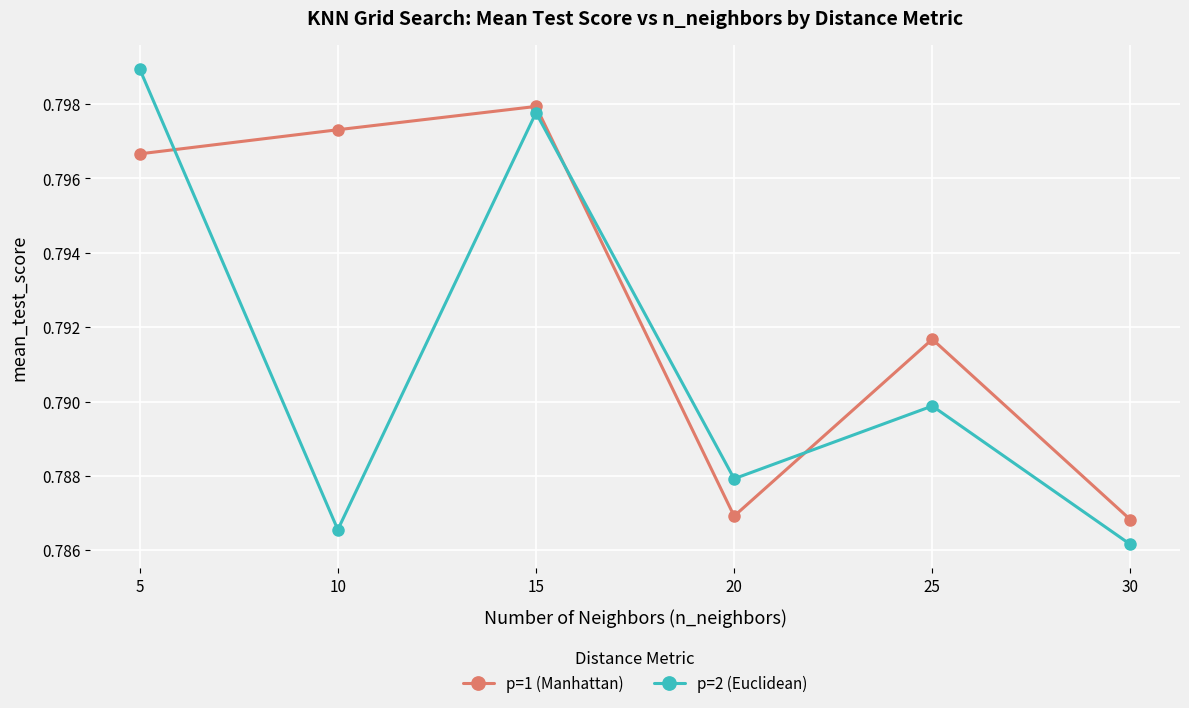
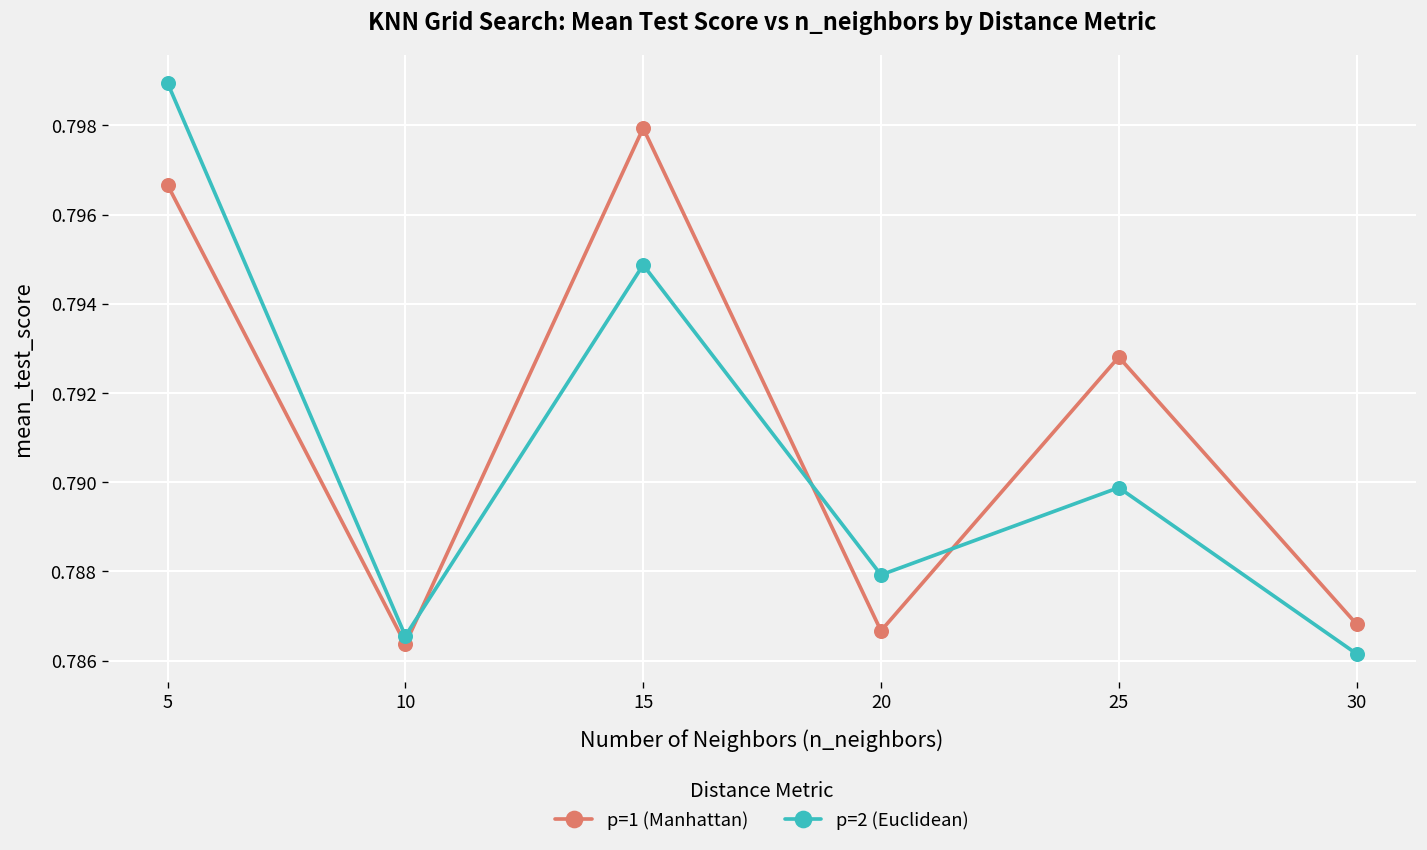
p=1 (Manhattan), 10: 0.7973 -> 0.7864
p=2 (Euclidean), 15: 0.7978 -> 0.7949
p=1 (Manhattan), 20: 0.7869 -> 0.7867
p=1 (Manhattan), 25: 0.7917 -> 0.7928
